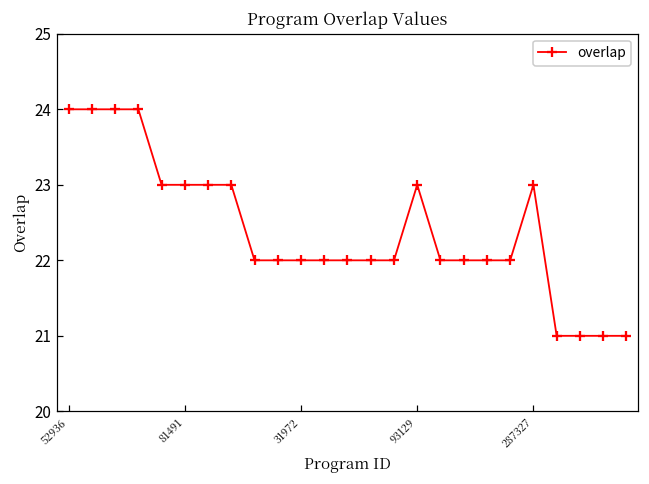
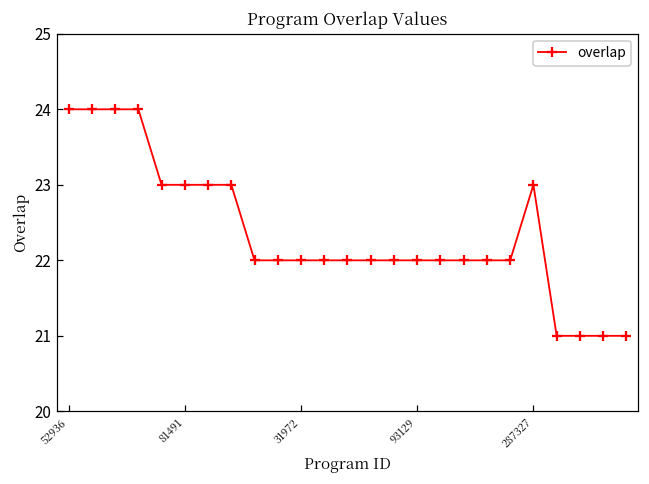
93129: 23 -> 22
